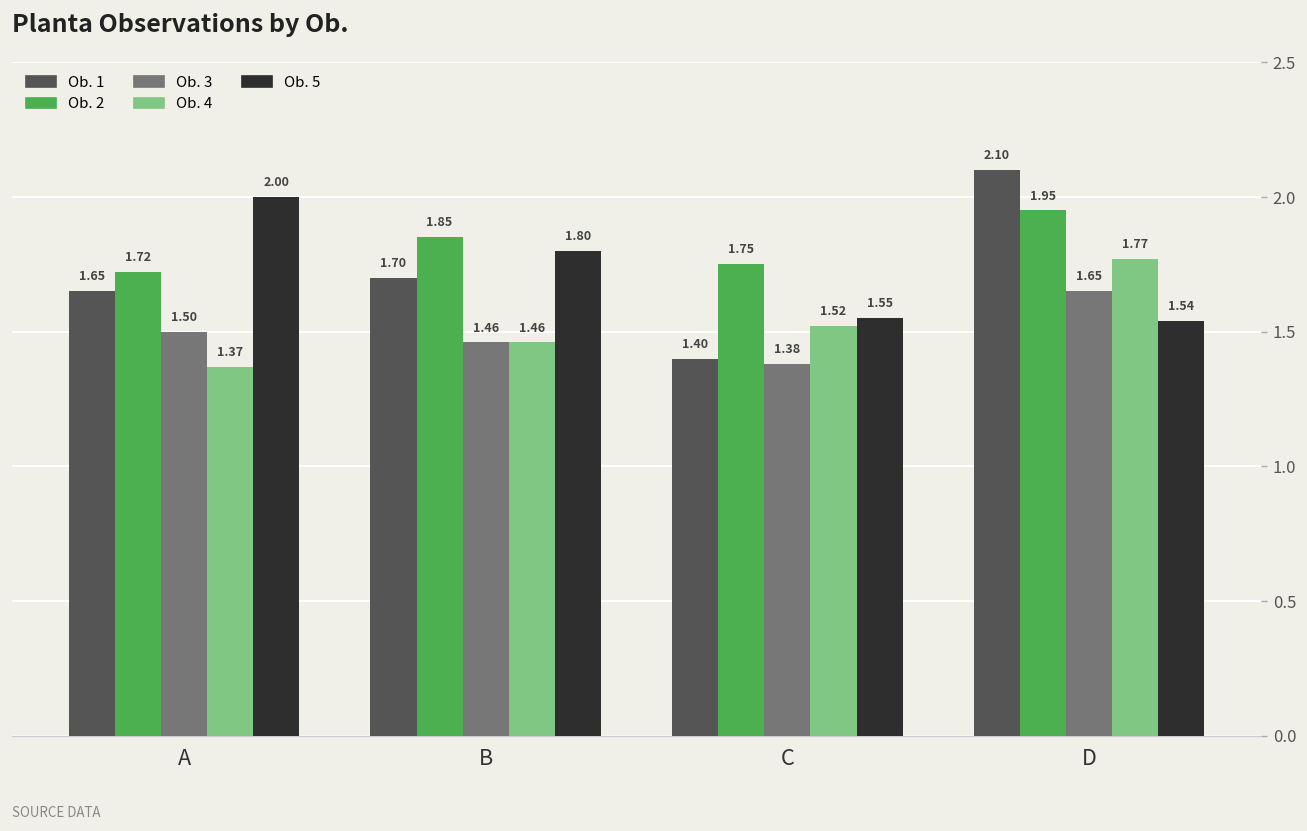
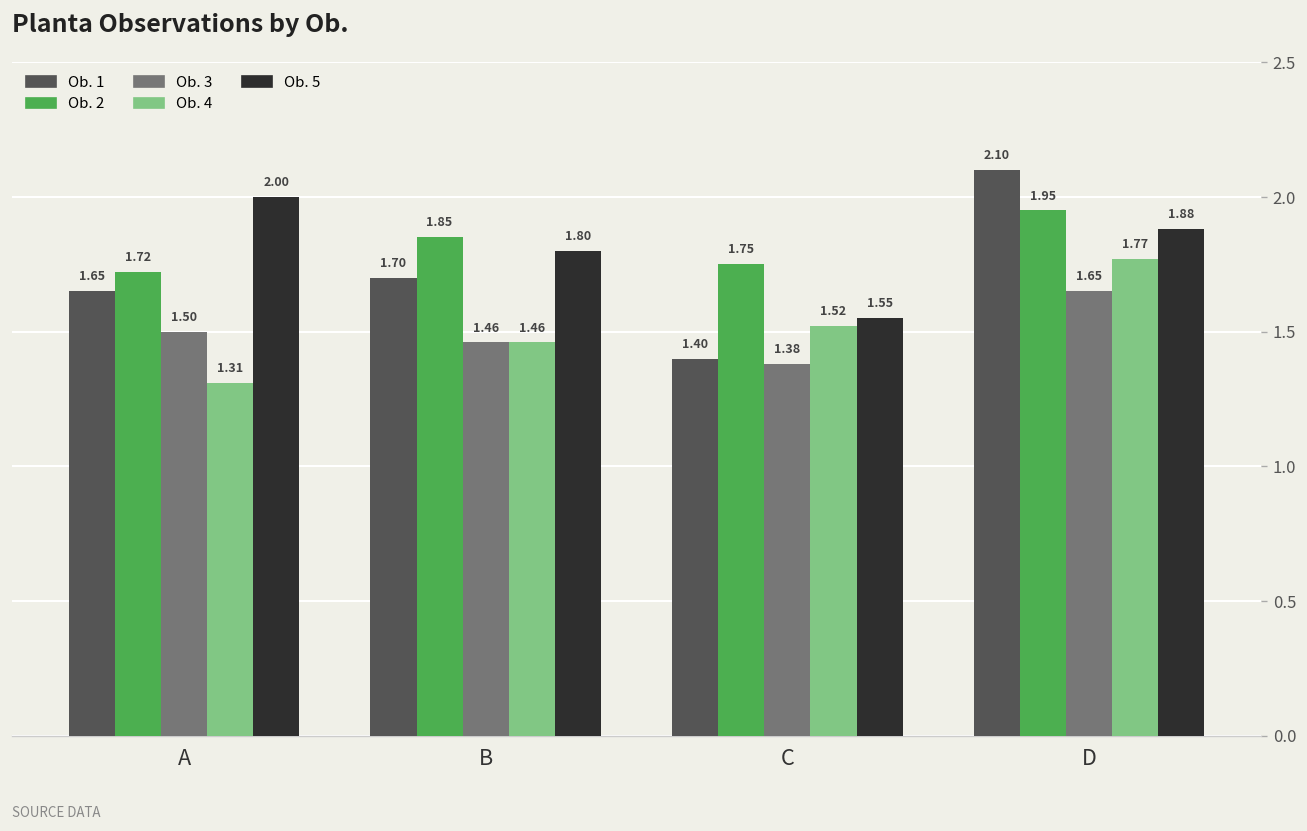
Ob. 4, A: 1.37 -> 1.31
Ob. 5, D: 1.54 -> 1.88
